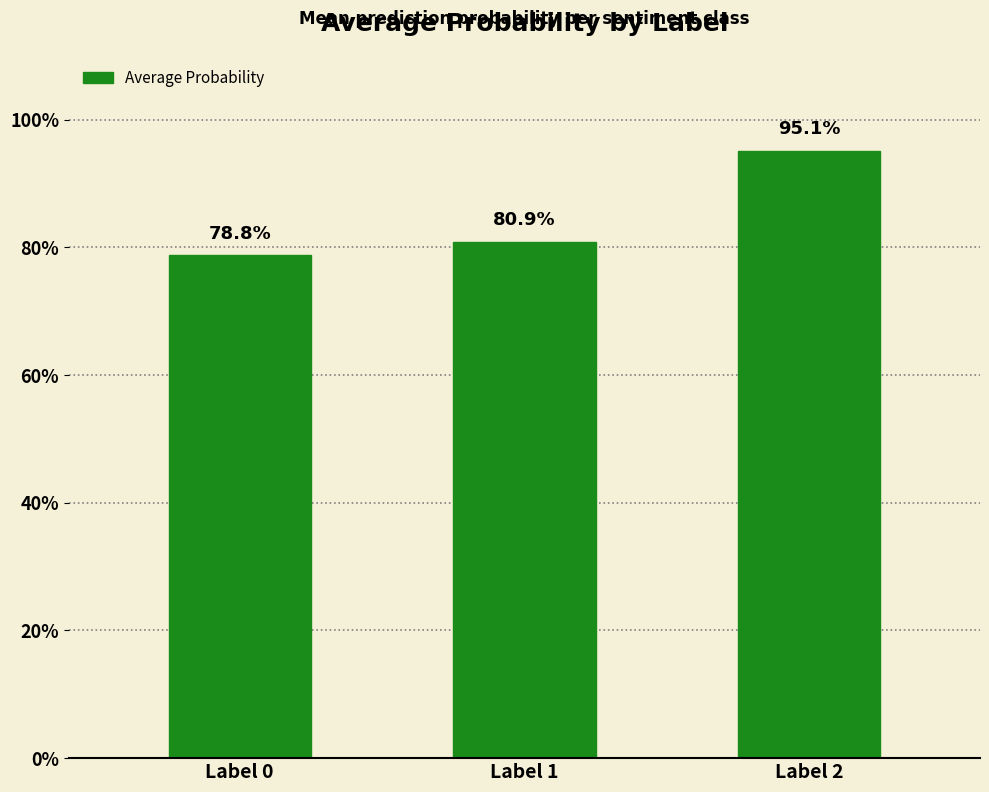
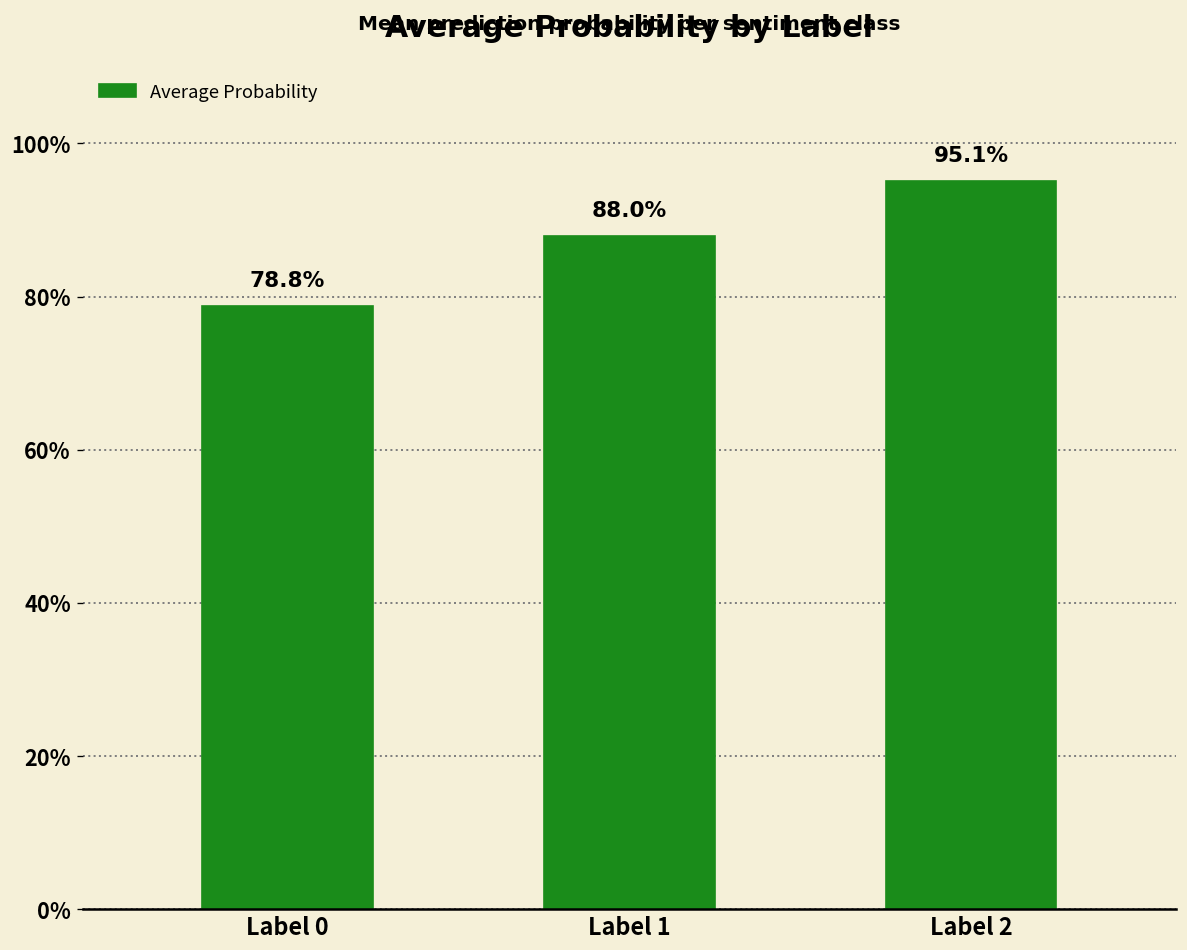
Label 1: 80.9% -> 88.0%
